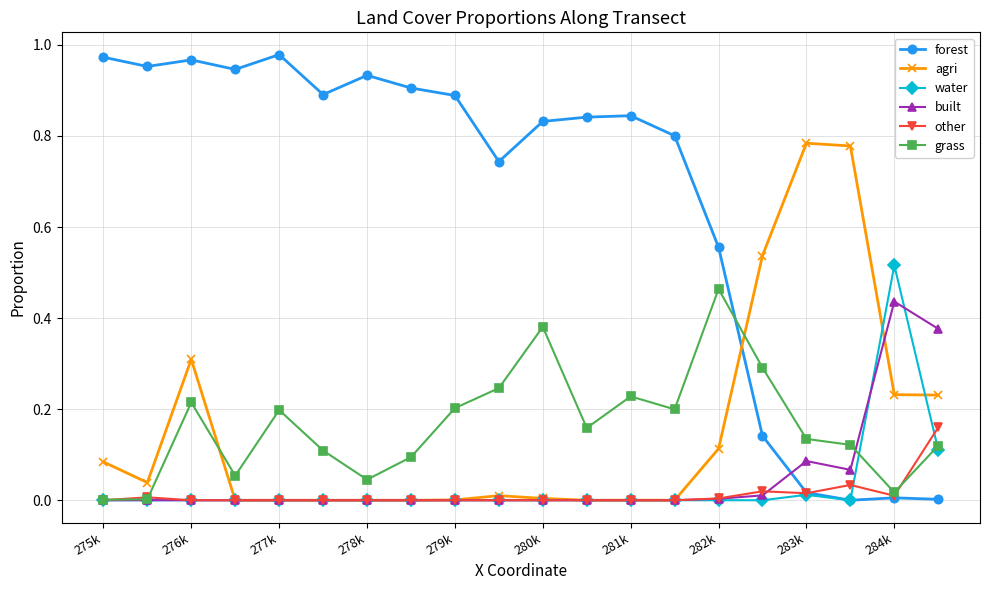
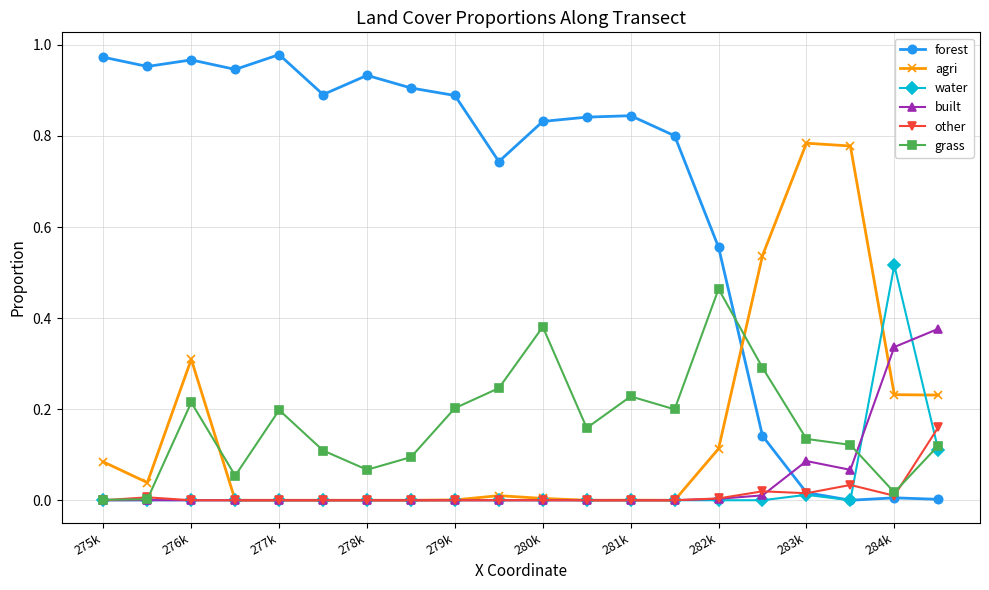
grass, 278k: 0.05 -> 0.07
built, 284k: 0.44 -> 0.34
